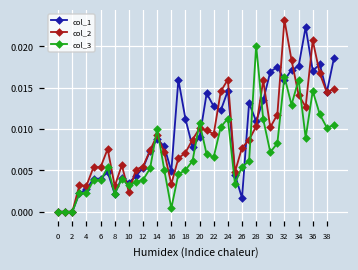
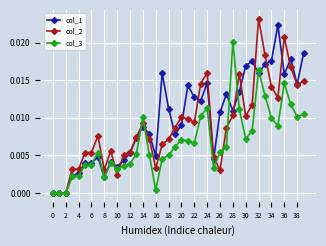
col_3, 20: 0.011 -> 0.007
col_1, 26: 0.002 -> 0.011
col_2, 26: 0.008 -> 0.003
col_3, 34: 0.016 -> 0.010
col_1, 36: 0.017 -> 0.016
